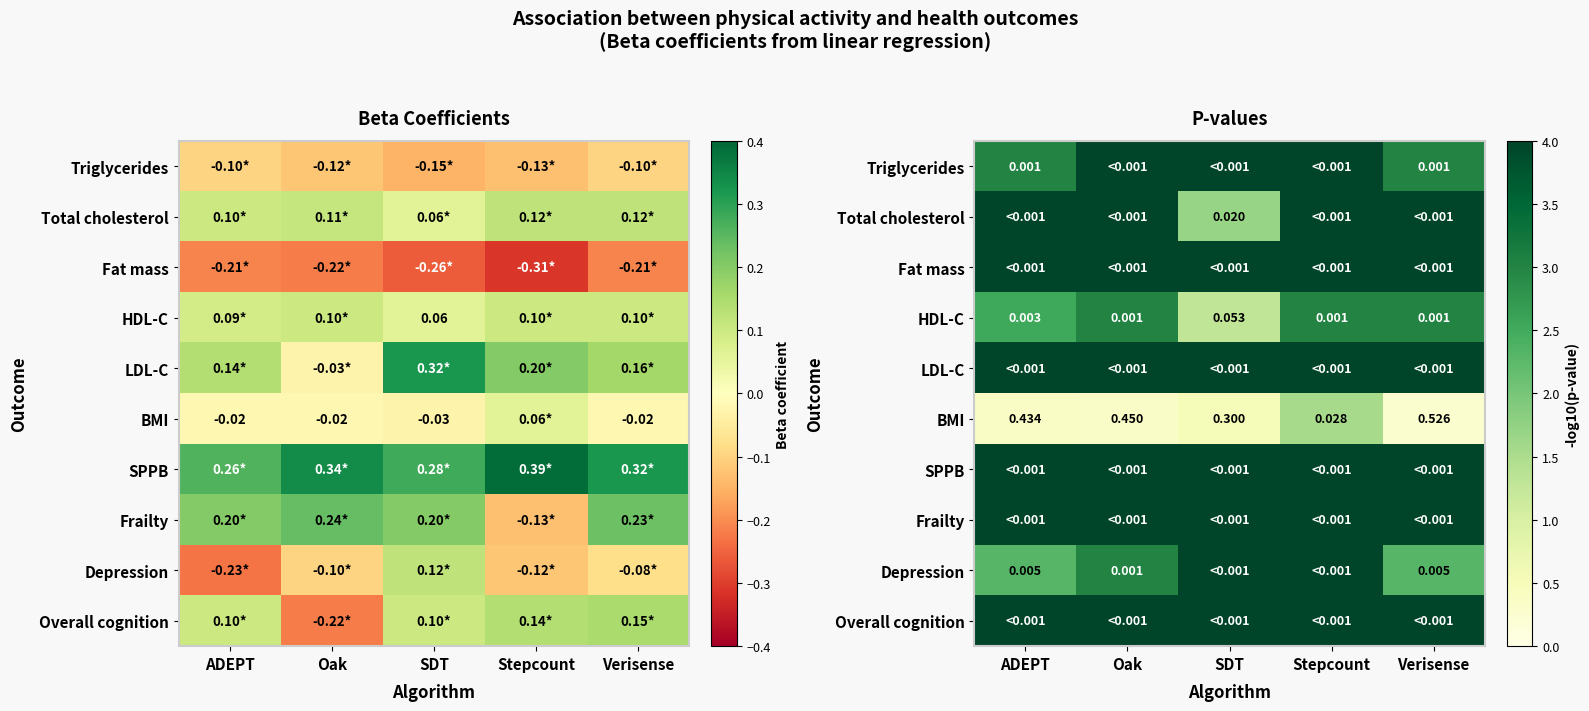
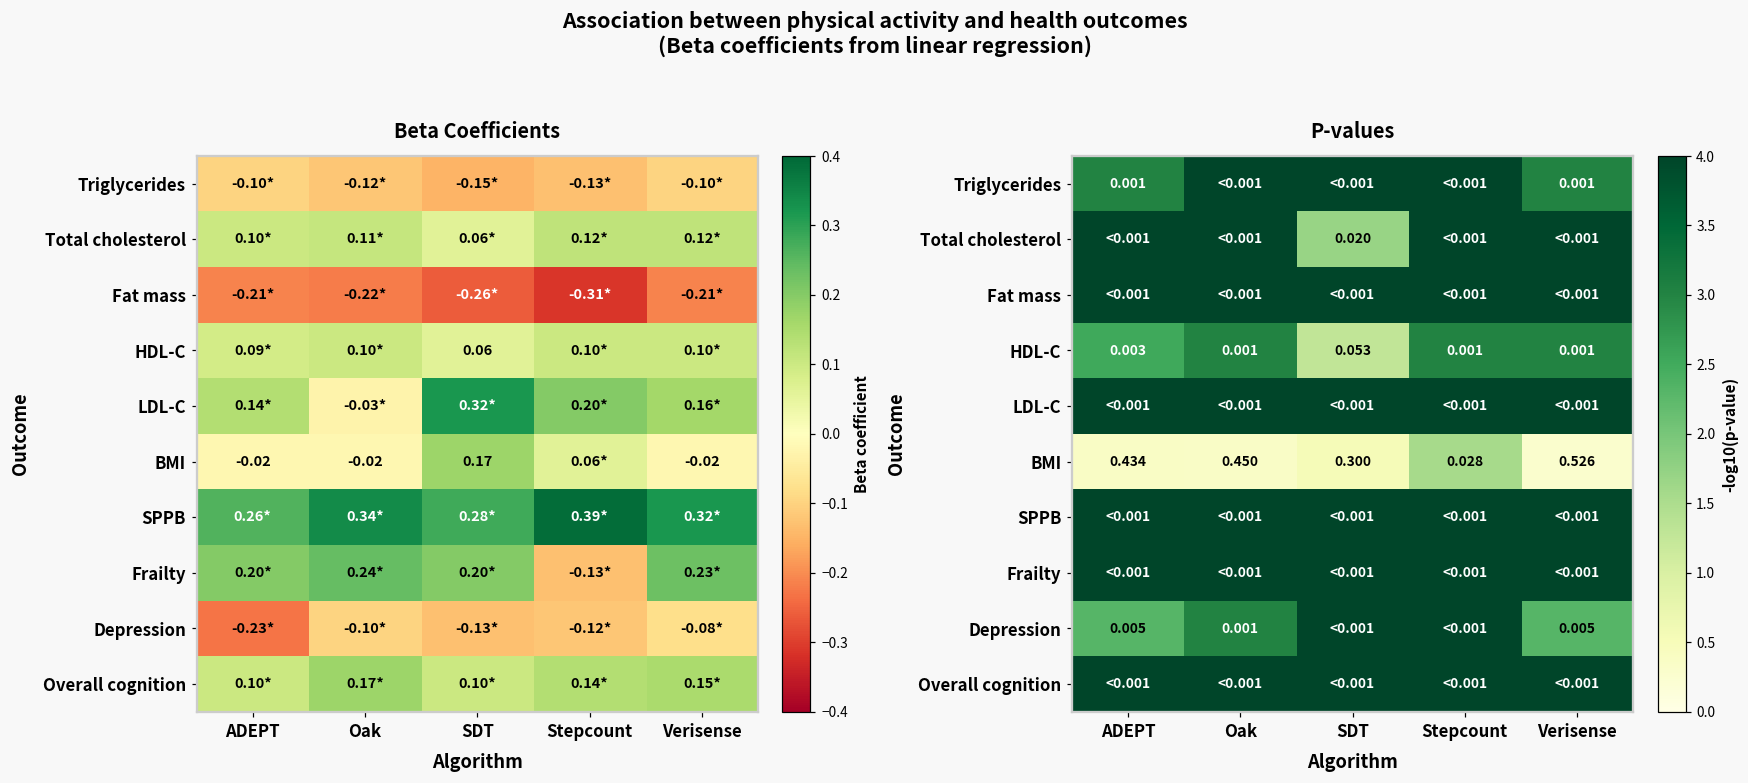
Beta Coefficients, BMI, SDT: -0.03 -> 0.17
Beta Coefficients, Depression, SDT: 0.12* -> -0.13*
Beta Coefficients, Overall cognition, Oak: -0.22* -> 0.17*
